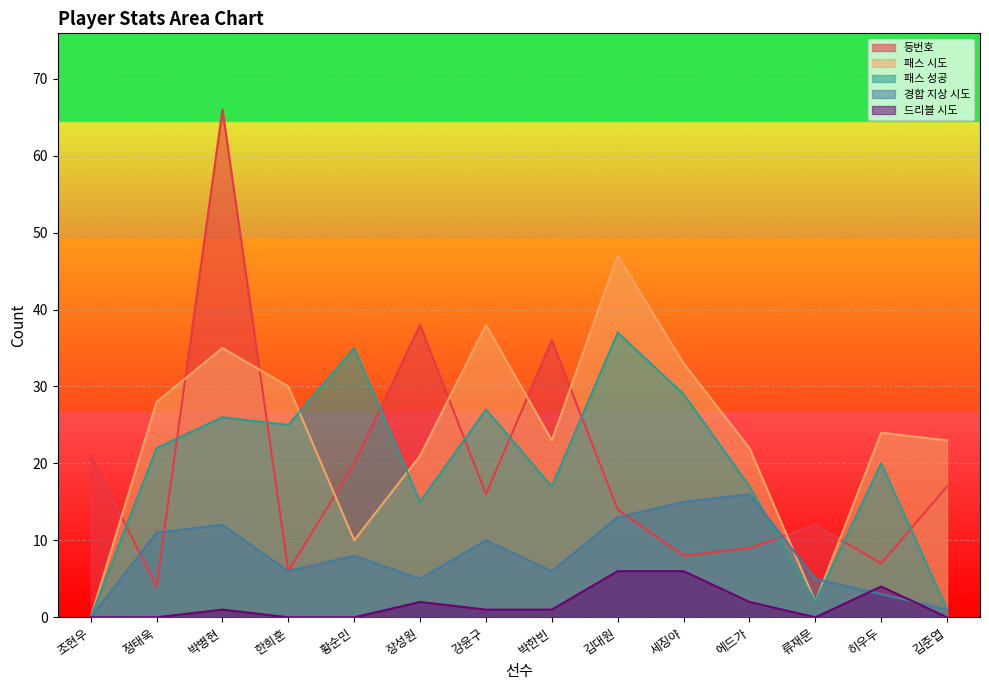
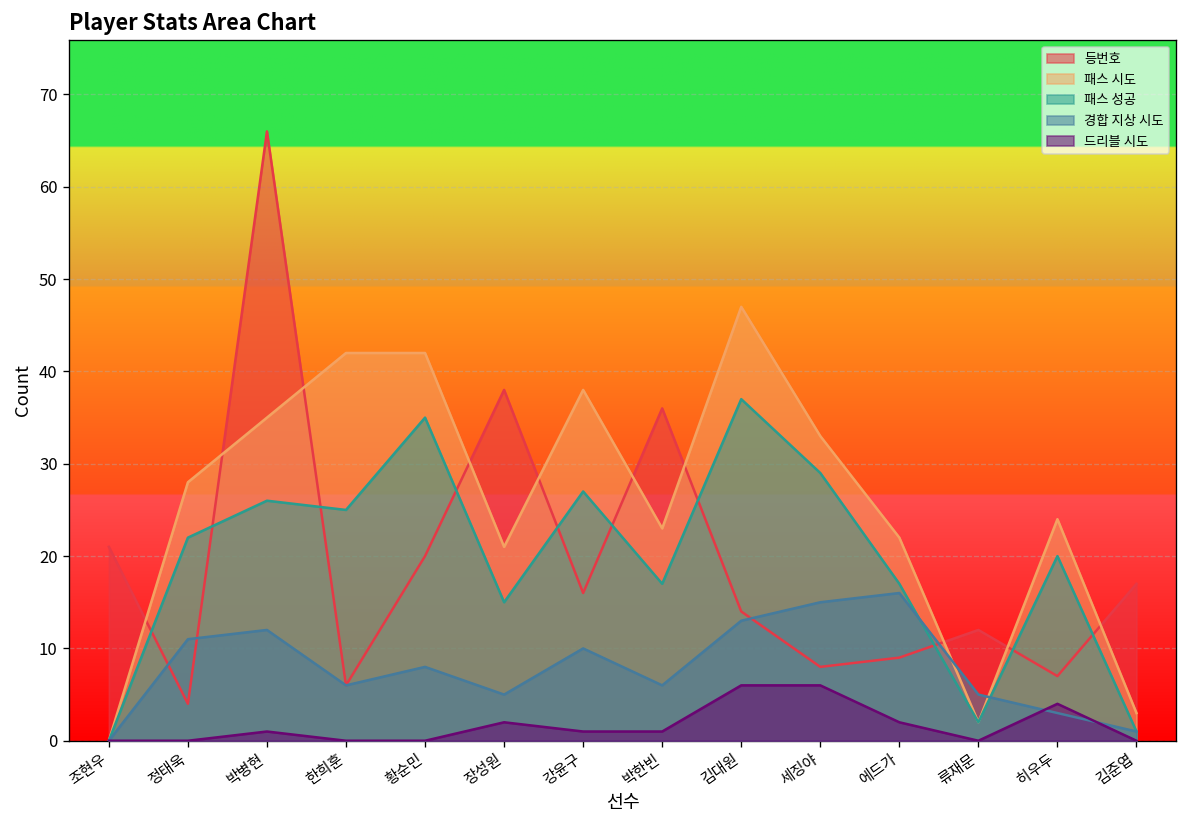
패스 시도, 한희훈: 30 -> 42
패스 시도, 황순민: 10 -> 42
패스 시도, 김준엽: 23 -> 3
